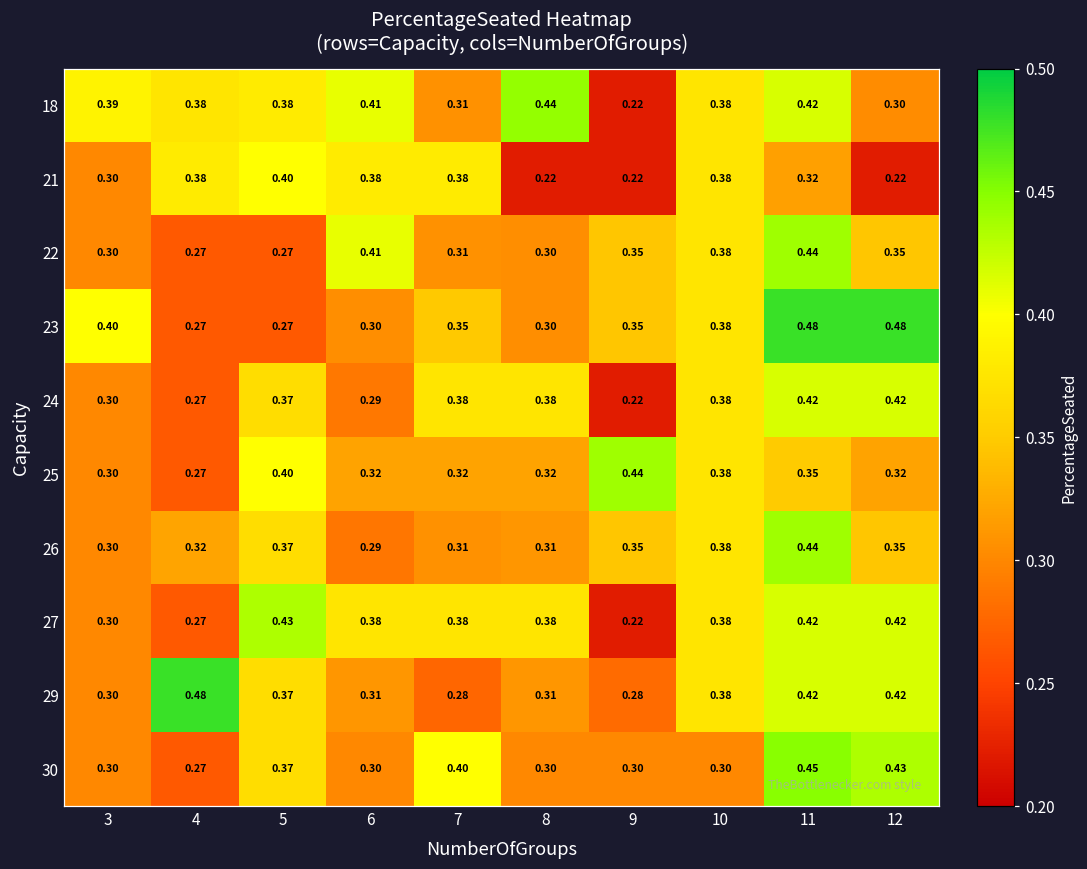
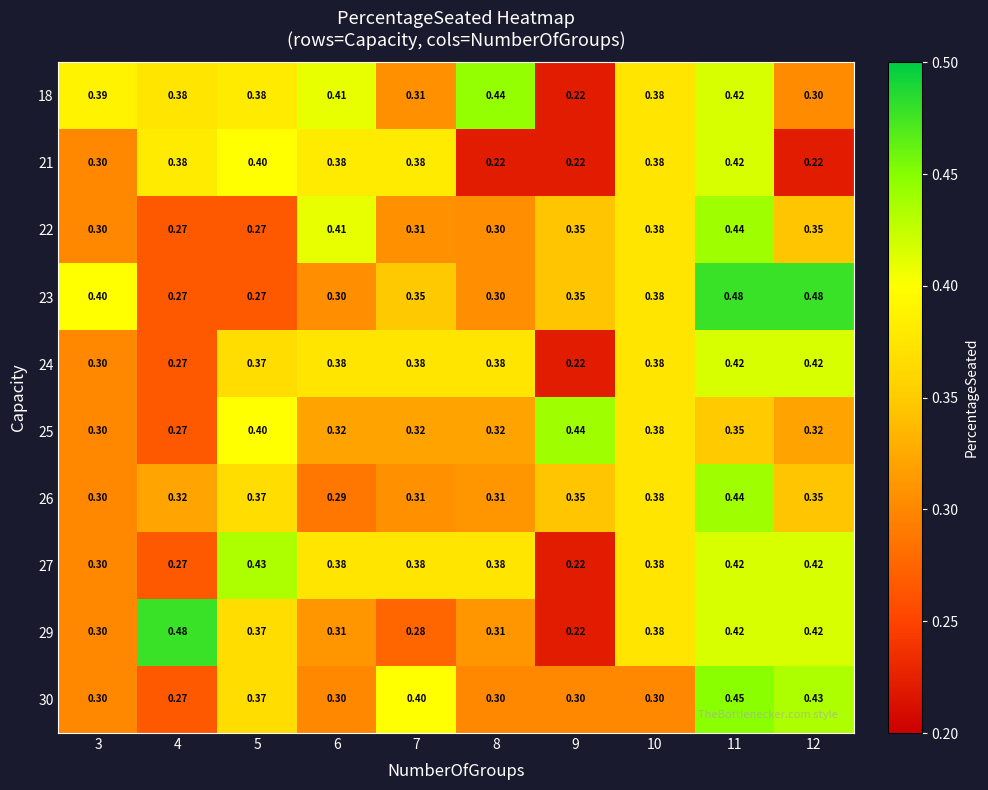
21, 11: 0.32 -> 0.42
24, 6: 0.29 -> 0.38
29, 9: 0.28 -> 0.22
